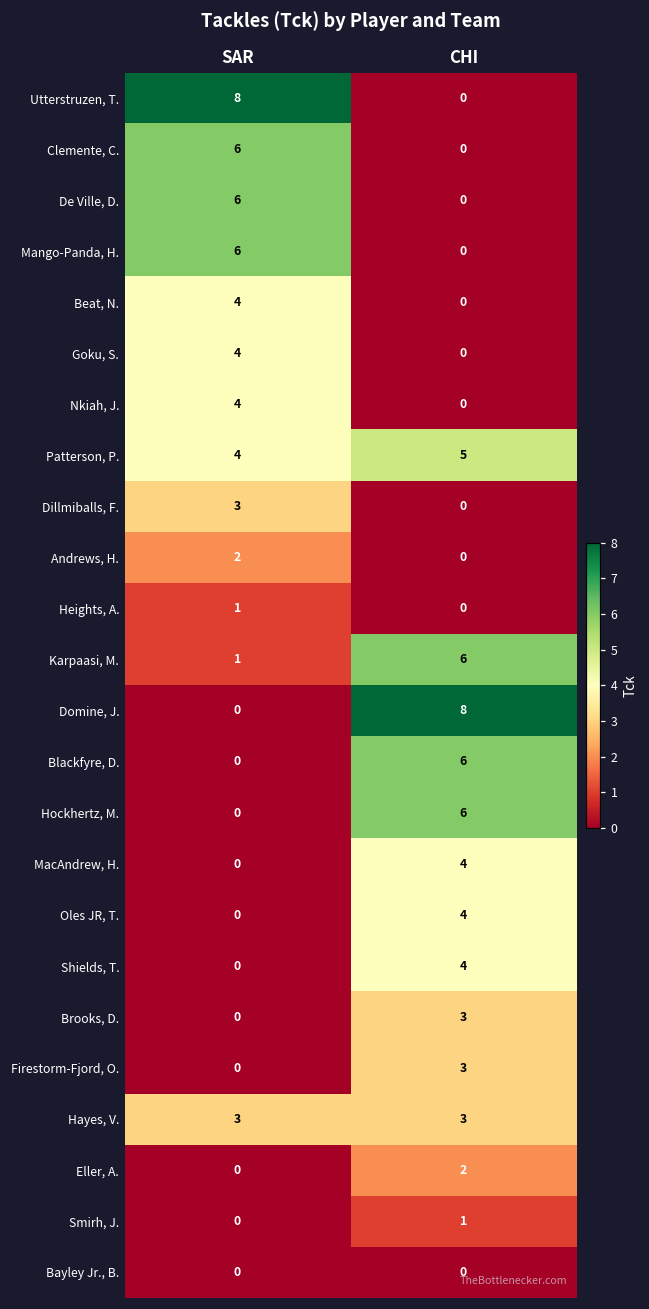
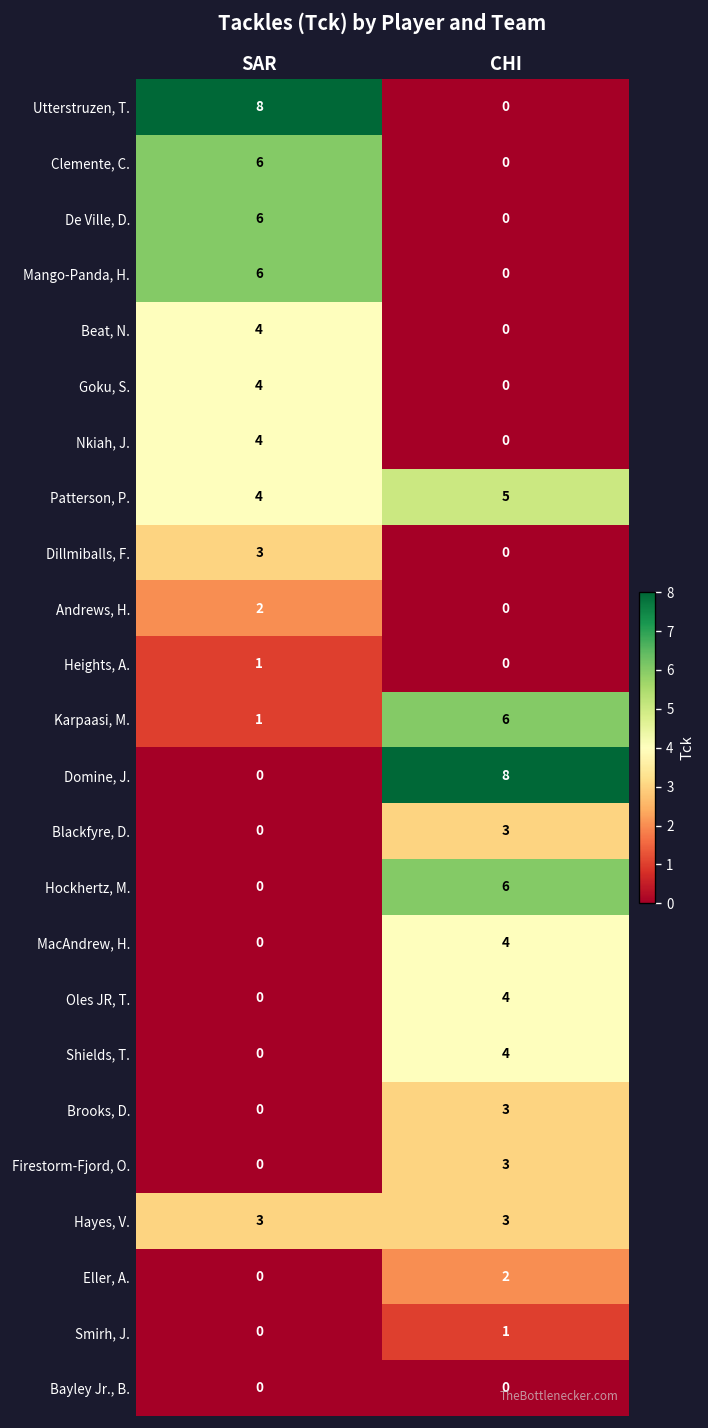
Blackfyre, D., CHI: 6 -> 3
